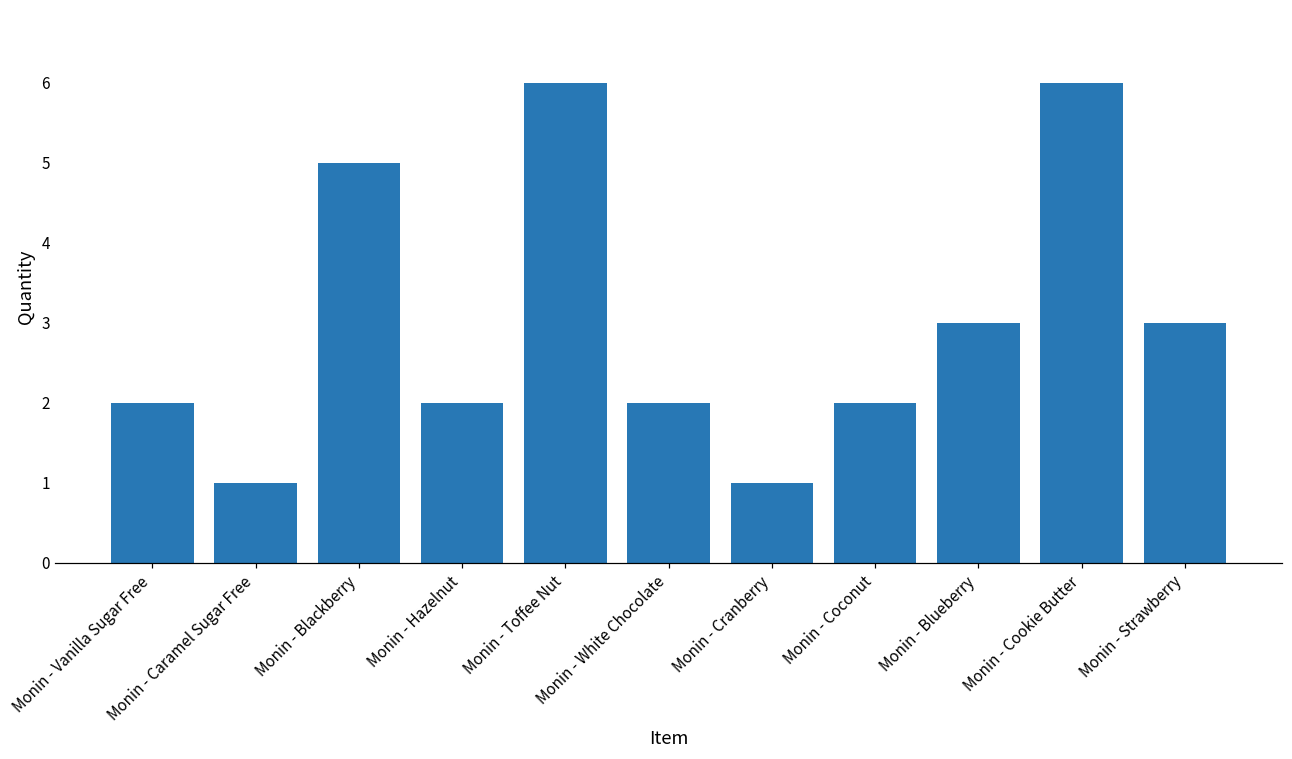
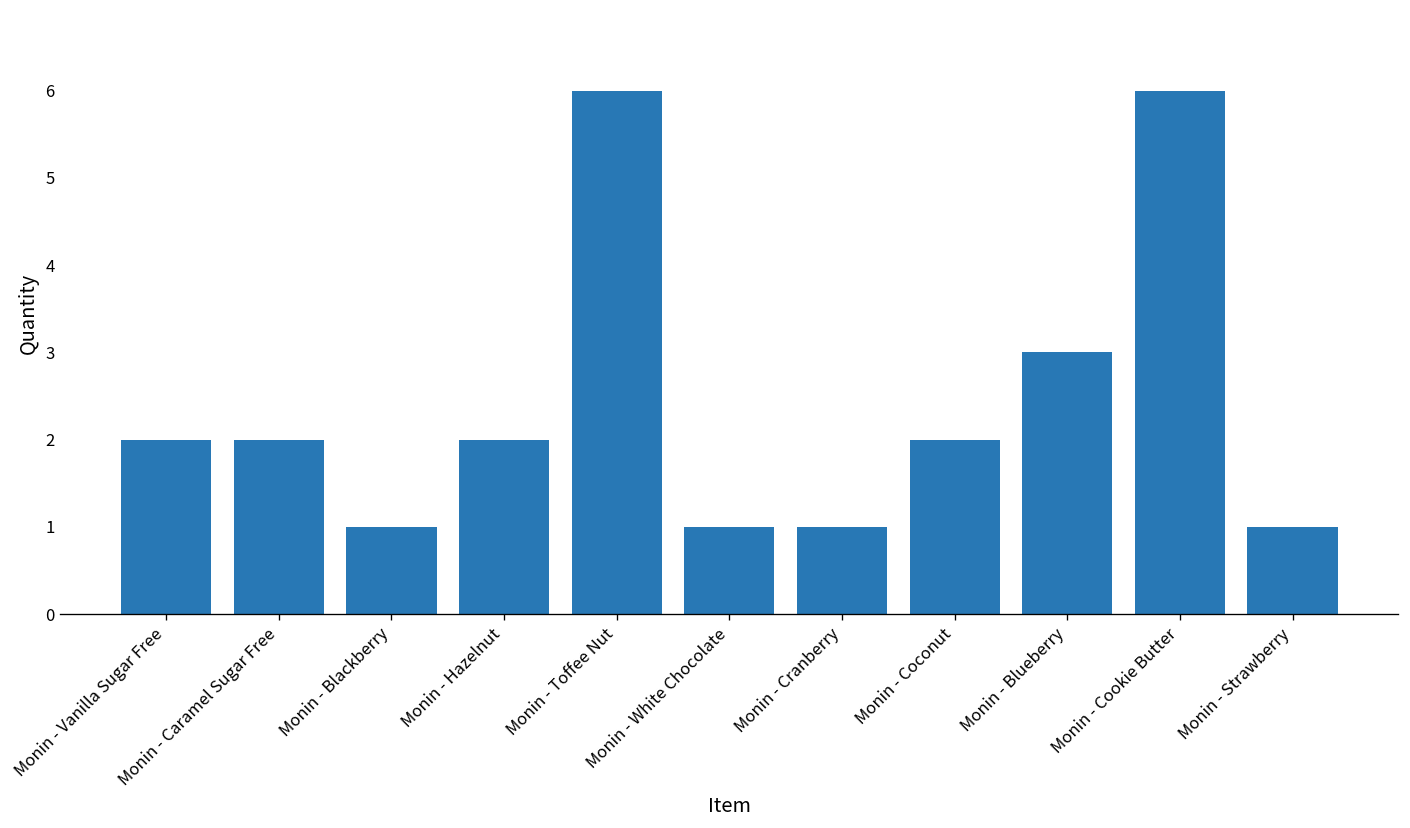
Monin - Caramel Sugar Free: 1 -> 2
Monin - Blackberry: 5 -> 1
Monin - White Chocolate: 2 -> 1
Monin - Strawberry: 3 -> 1
